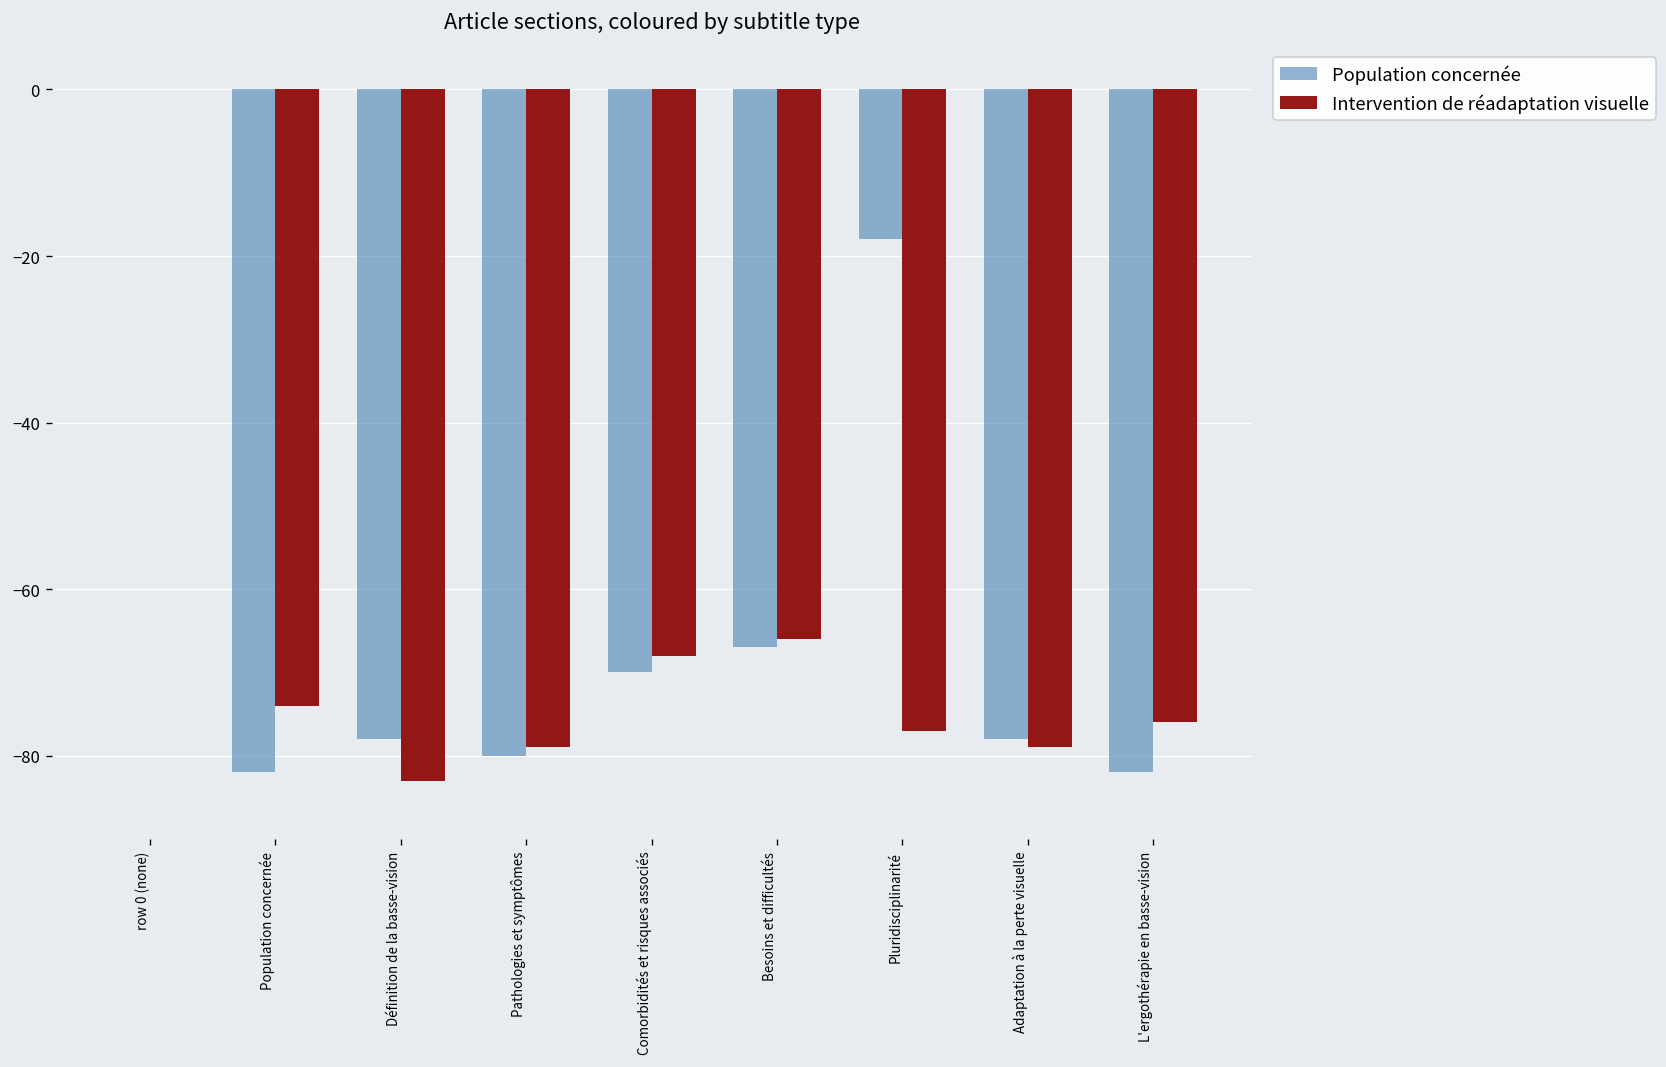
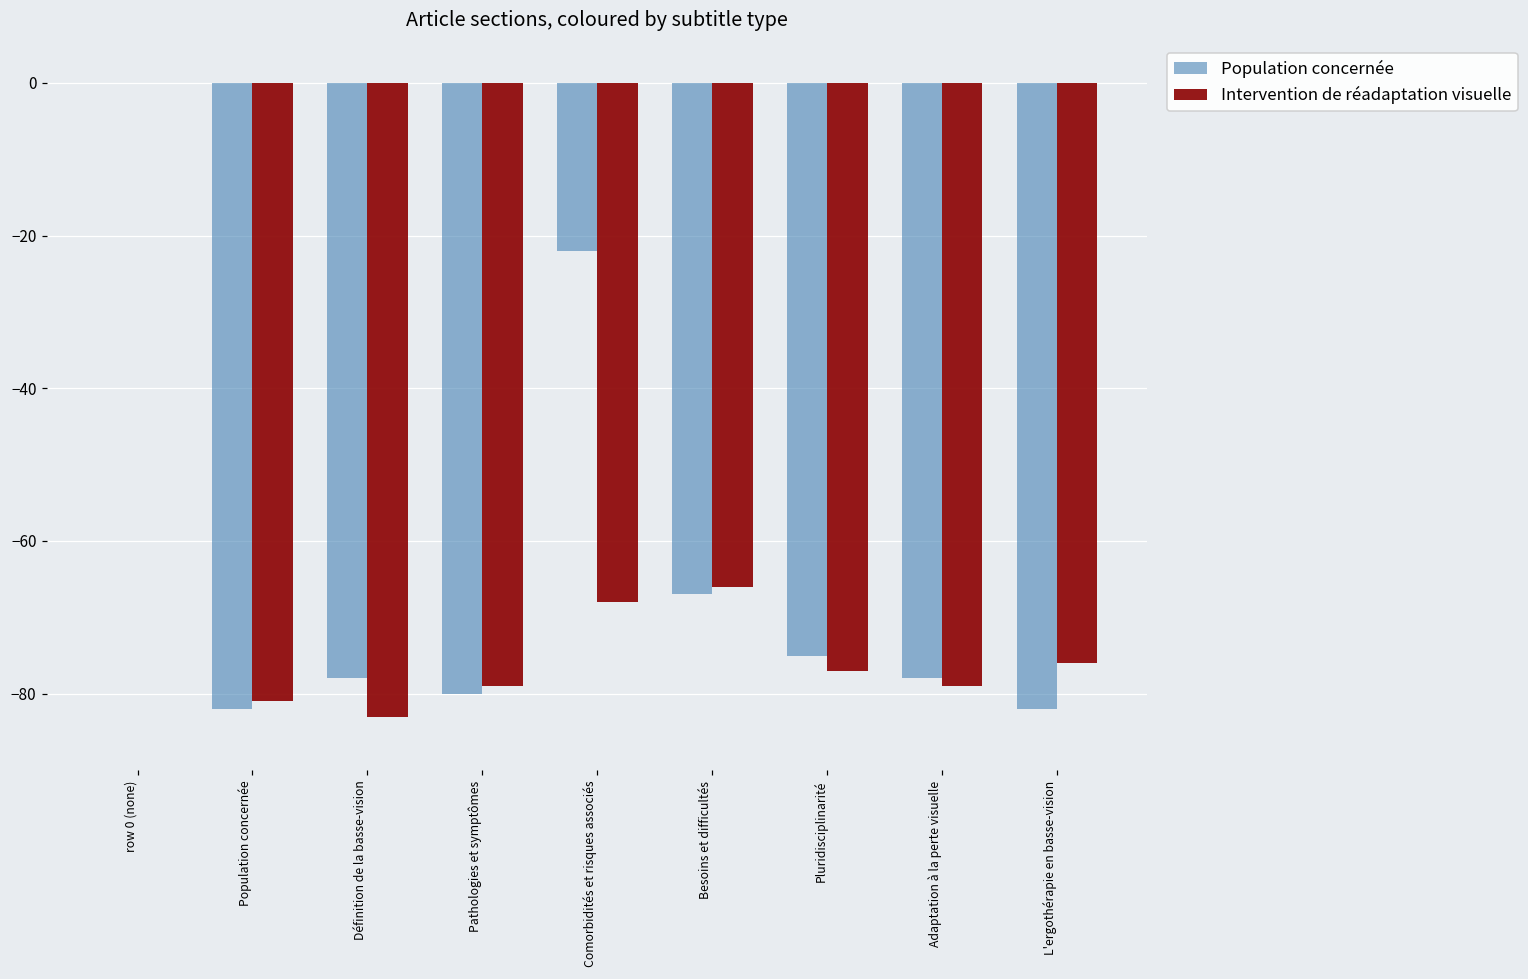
Intervention de réadaptation visuelle, Population concernée: -74 -> -81
Population concernée, Comorbidités et risques associés: -70 -> -22
Population concernée, Pluridisciplinarité: -18 -> -75
